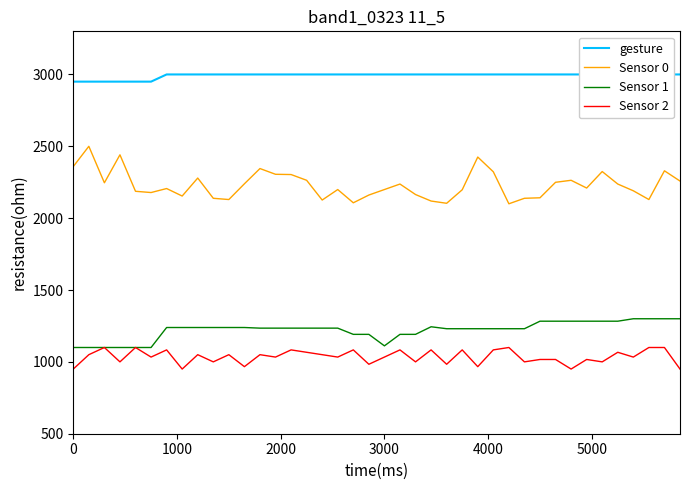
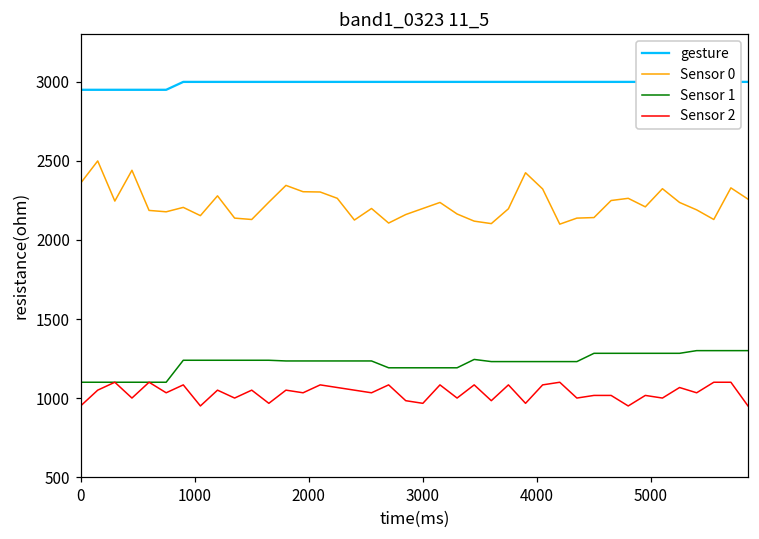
Sensor 1, 3000: 1110 -> 1190
Sensor 2, 3000: 1030 -> 970
